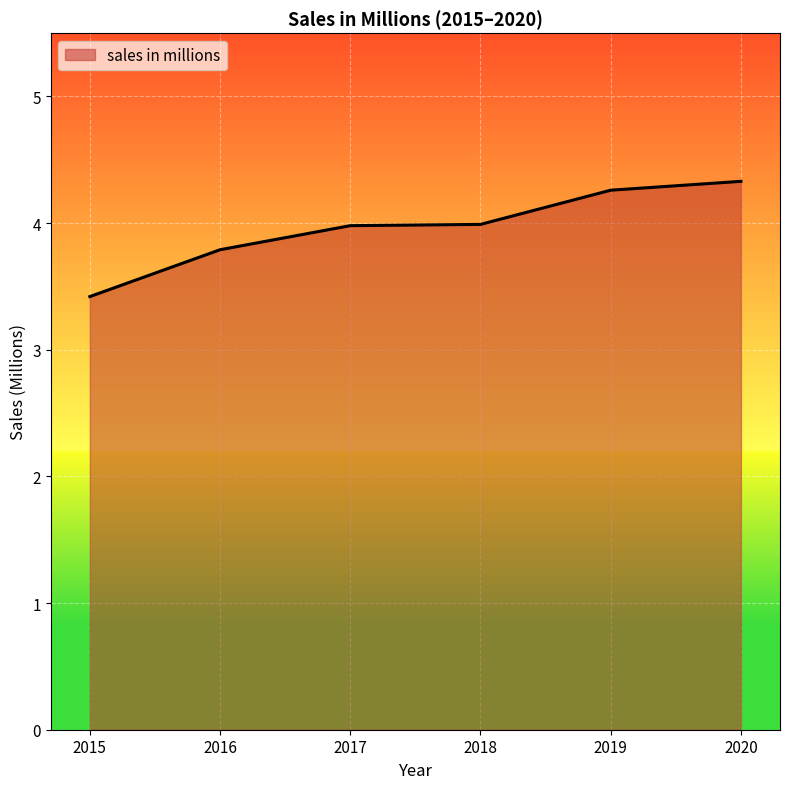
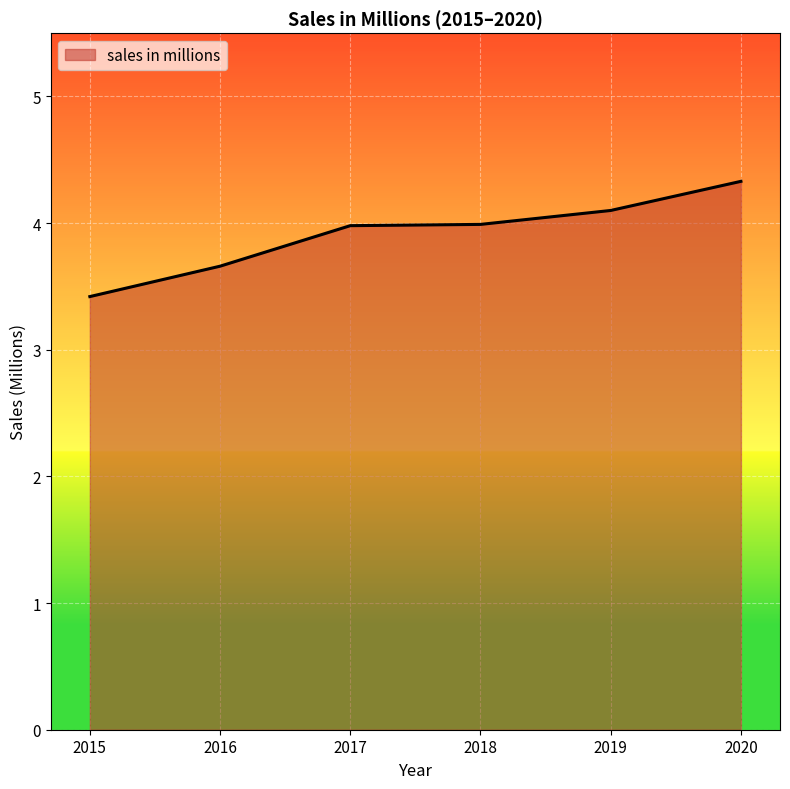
2016: 3.79 -> 3.66
2019: 4.26 -> 4.10
